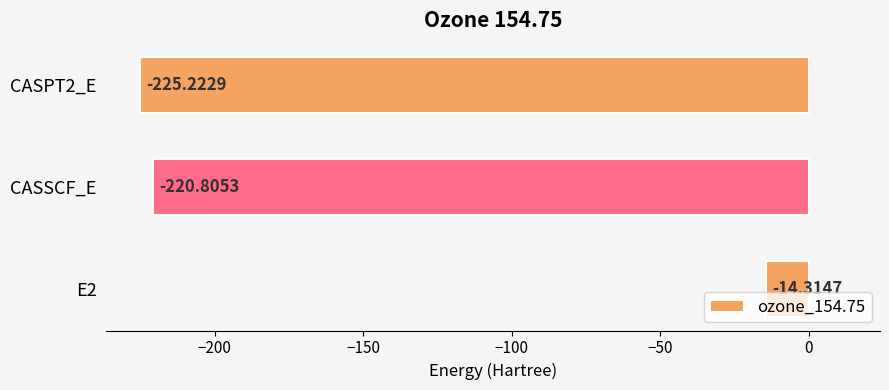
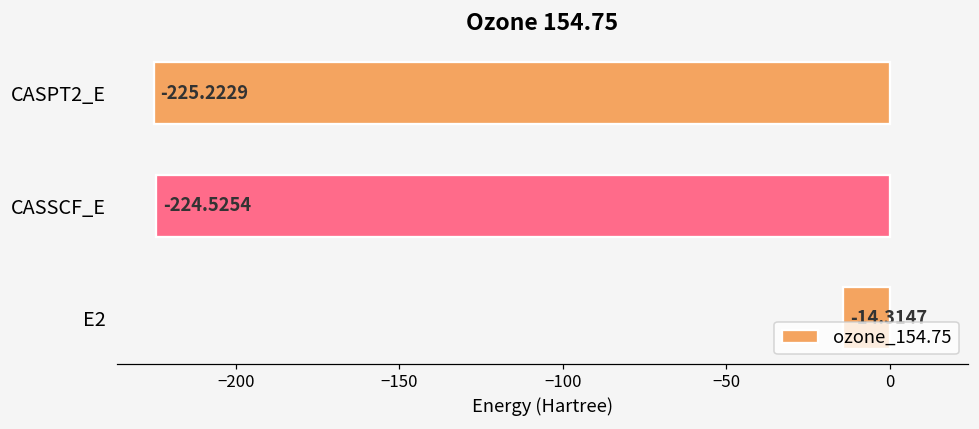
CASSCF_E: -220.8053 -> -224.5254
